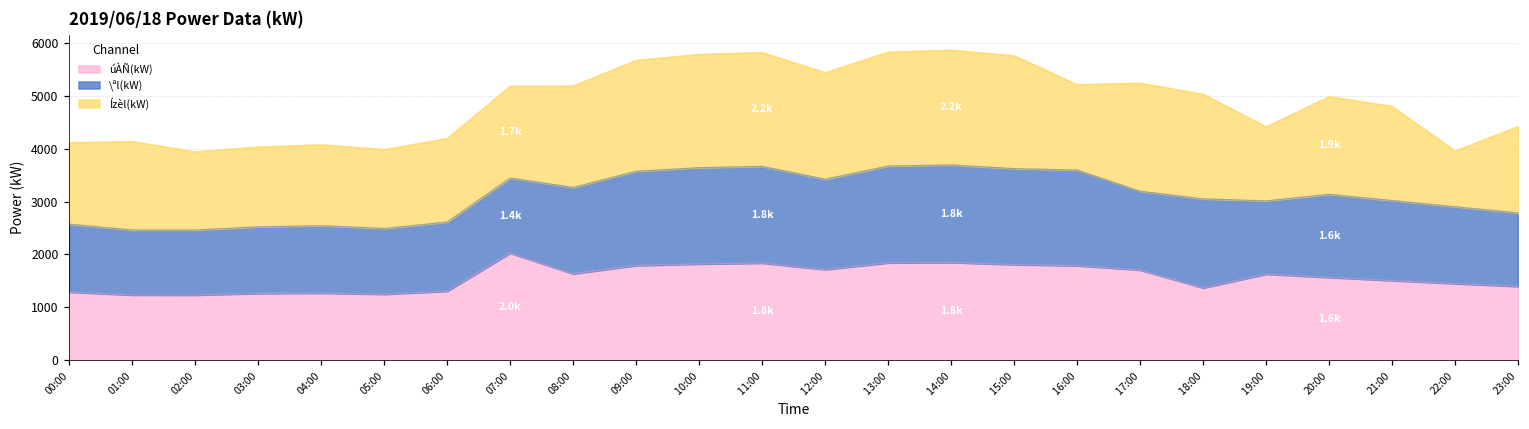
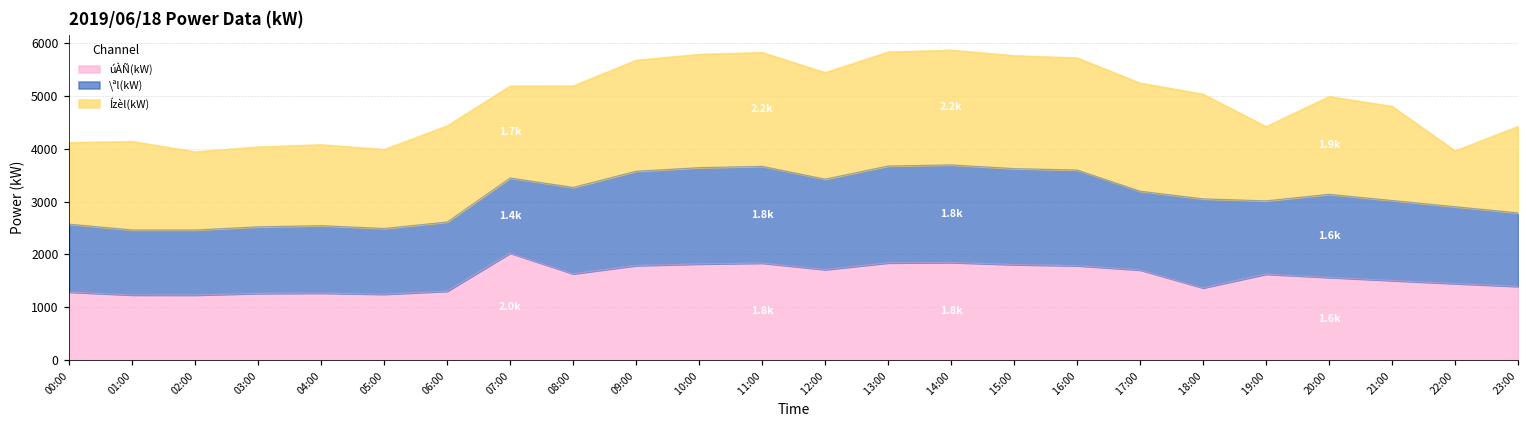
Ízèl(kW), 06:00: 1600 -> 1800
Ízèl(kW), 16:00: 1600 -> 2100
